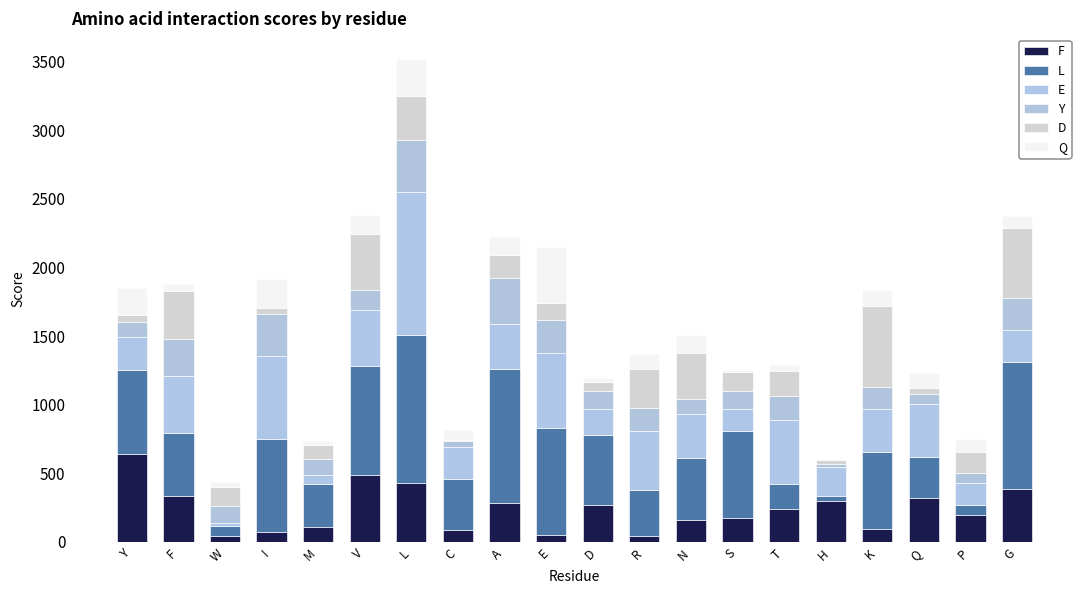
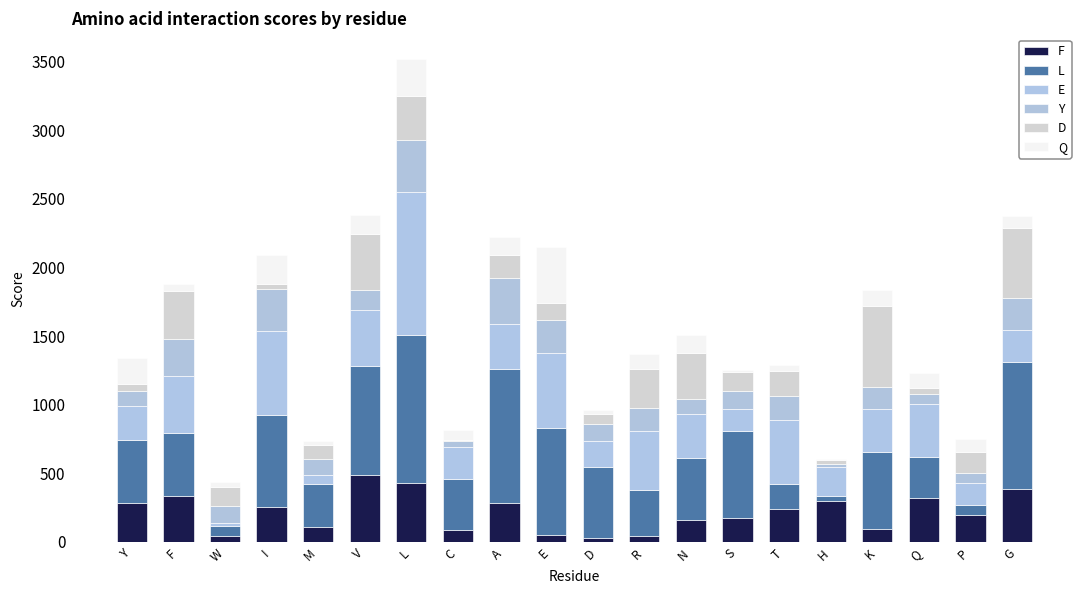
F, Y: 640 -> 280
L, Y: 610 -> 460
F, I: 70 -> 250
F, D: 270 -> 30
